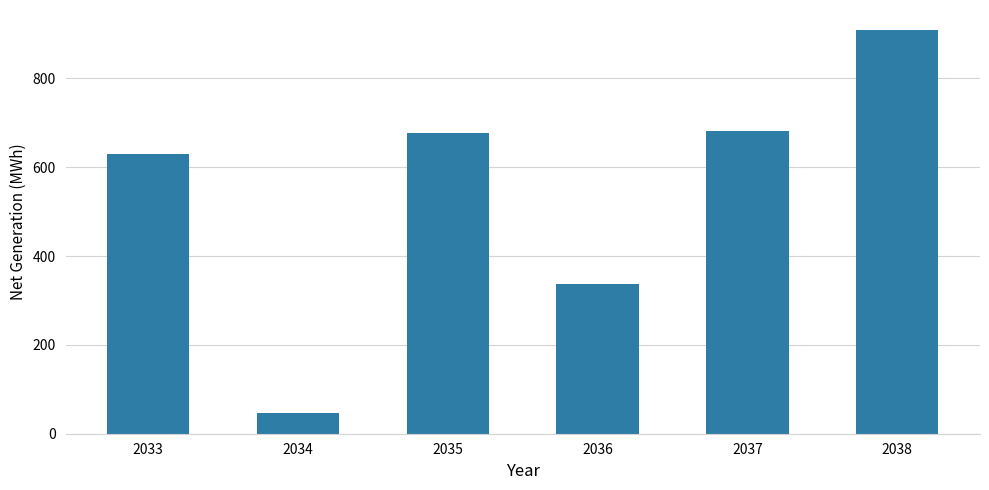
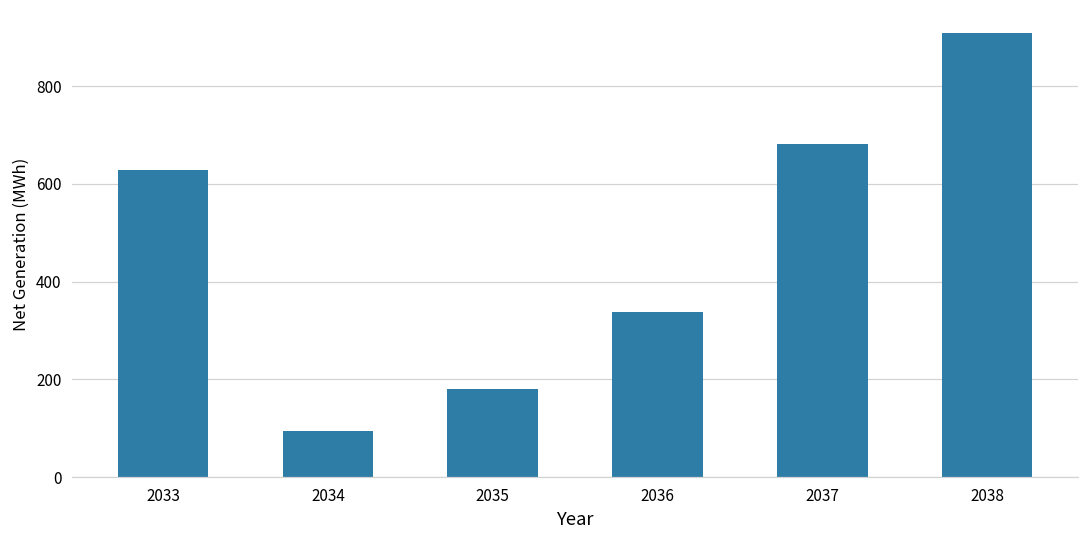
2034: 50 -> 100
2035: 680 -> 180
